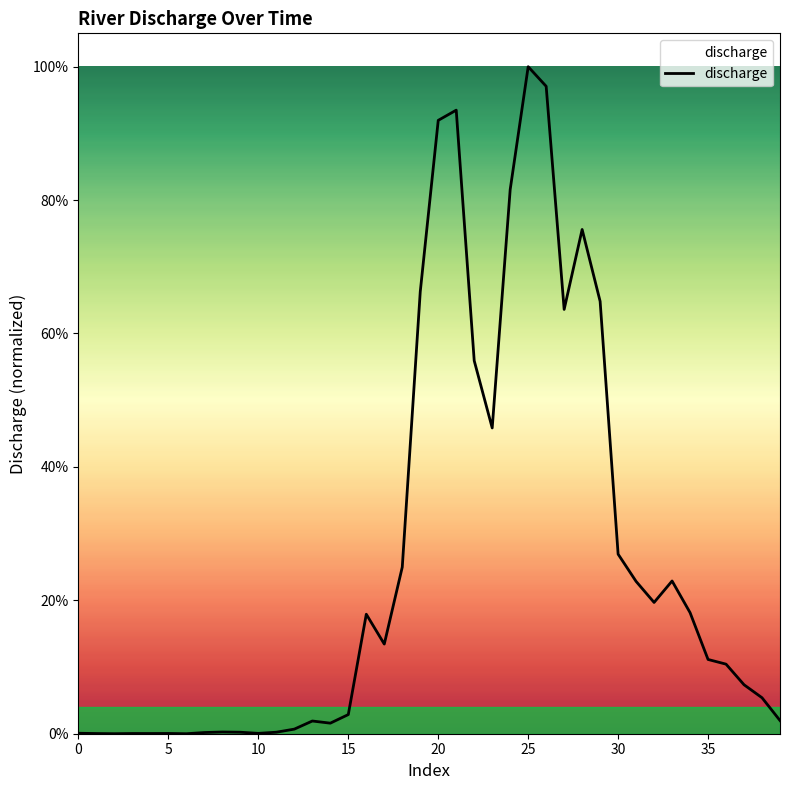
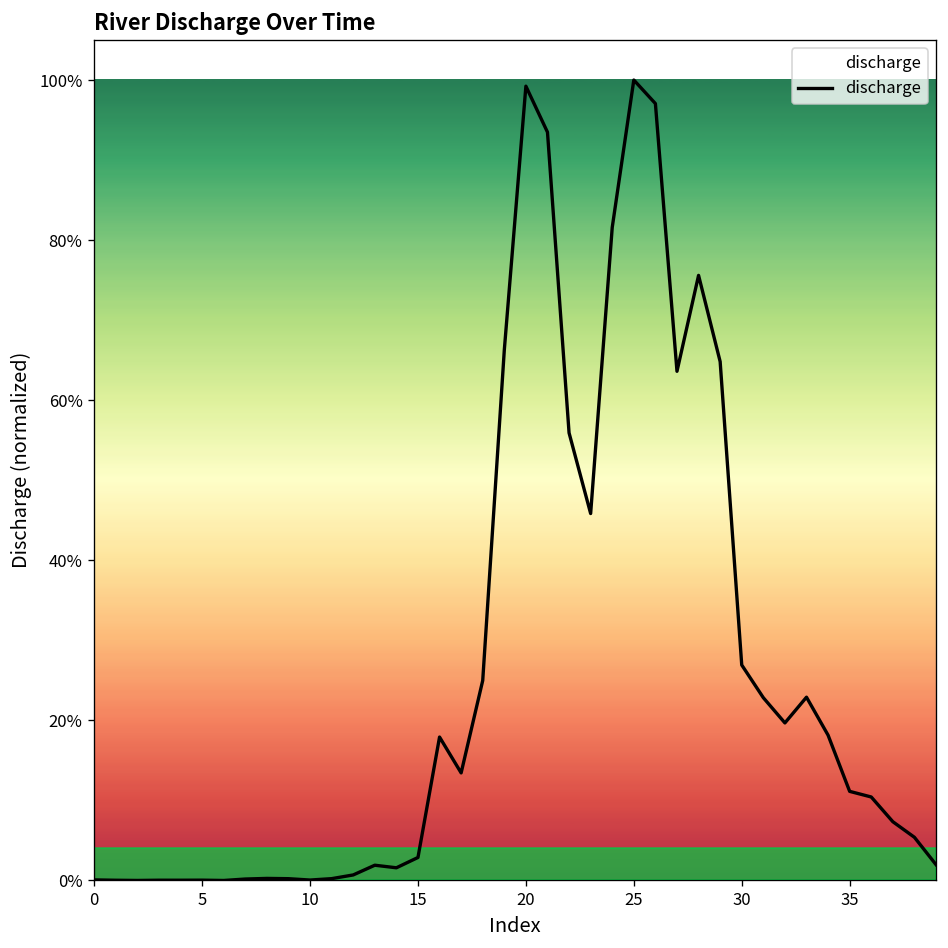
20: 92% -> 99%
